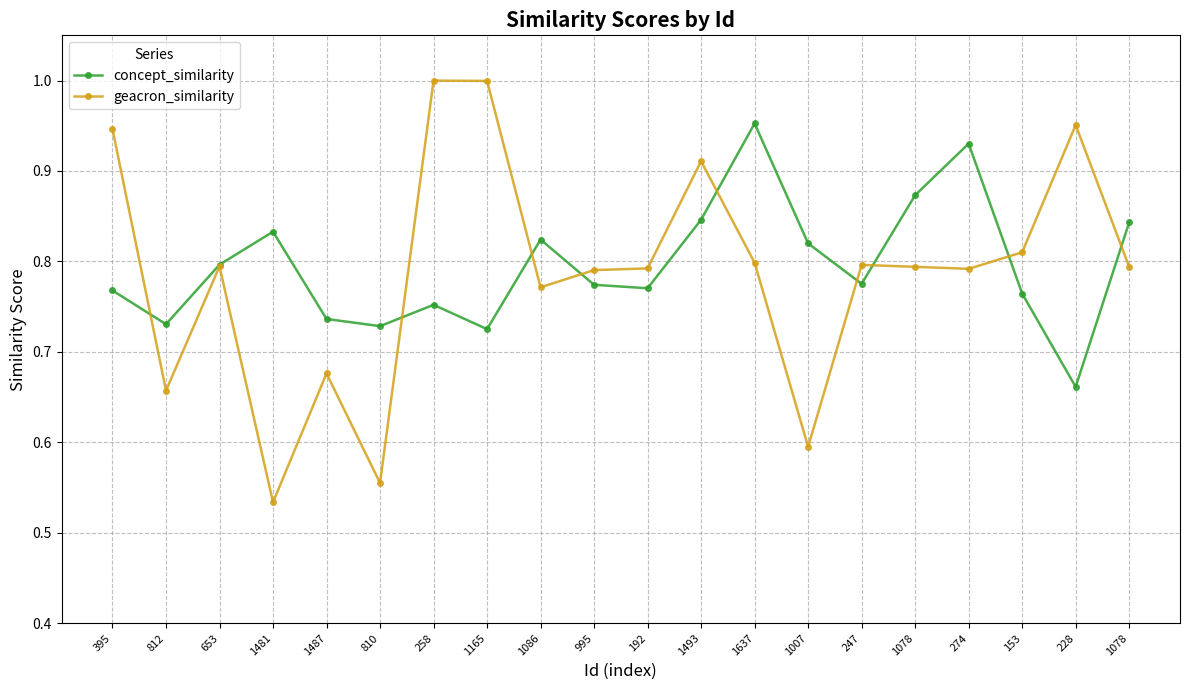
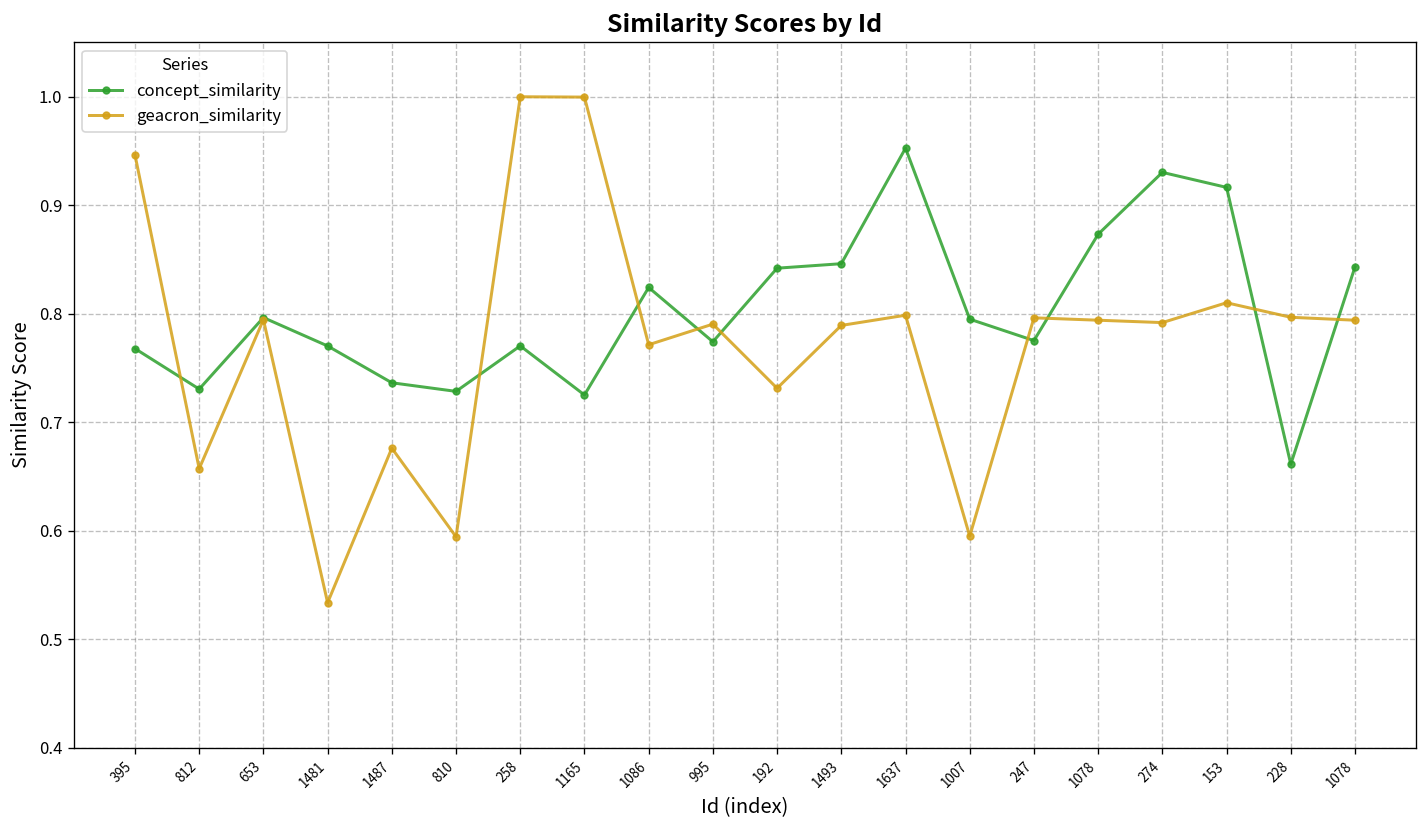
concept_similarity, 1481: 0.83 -> 0.77
geacron_similarity, 810: 0.56 -> 0.59
concept_similarity, 258: 0.75 -> 0.77
concept_similarity, 192: 0.77 -> 0.84
geacron_similarity, 192: 0.79 -> 0.73
geacron_similarity, 1493: 0.91 -> 0.79
concept_similarity, 1007: 0.82 -> 0.79
concept_similarity, 153: 0.76 -> 0.92
geacron_similarity, 228: 0.95 -> 0.80
